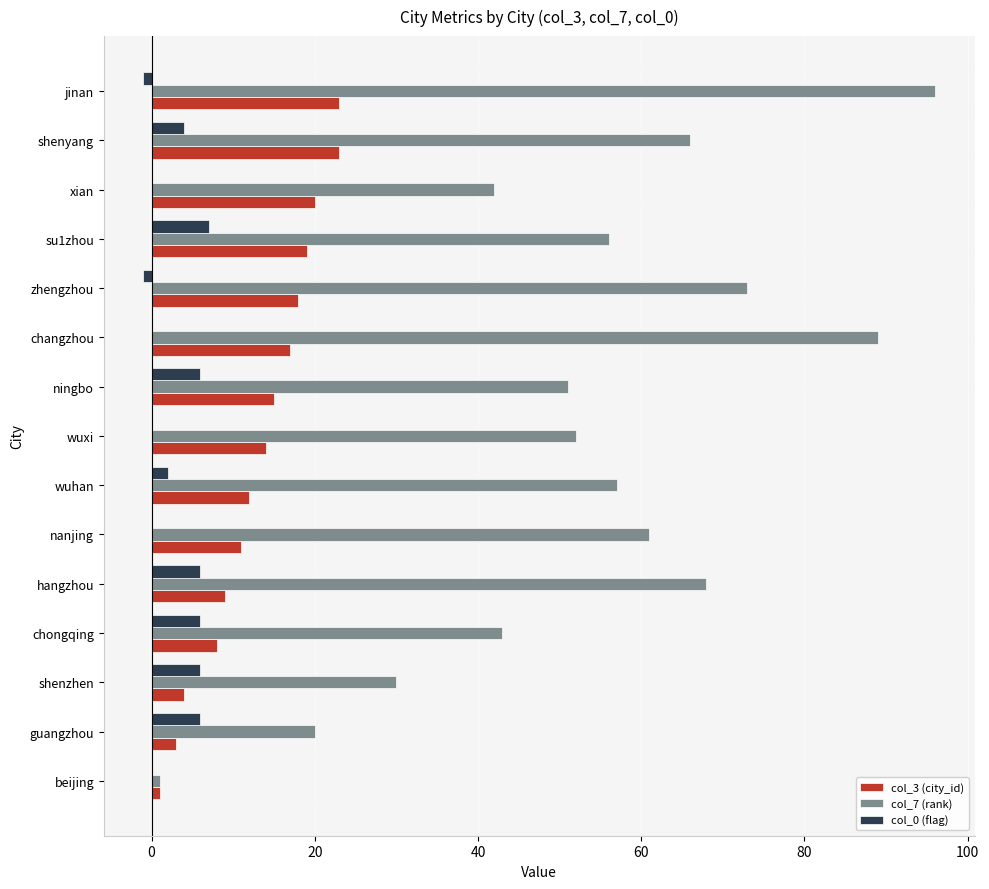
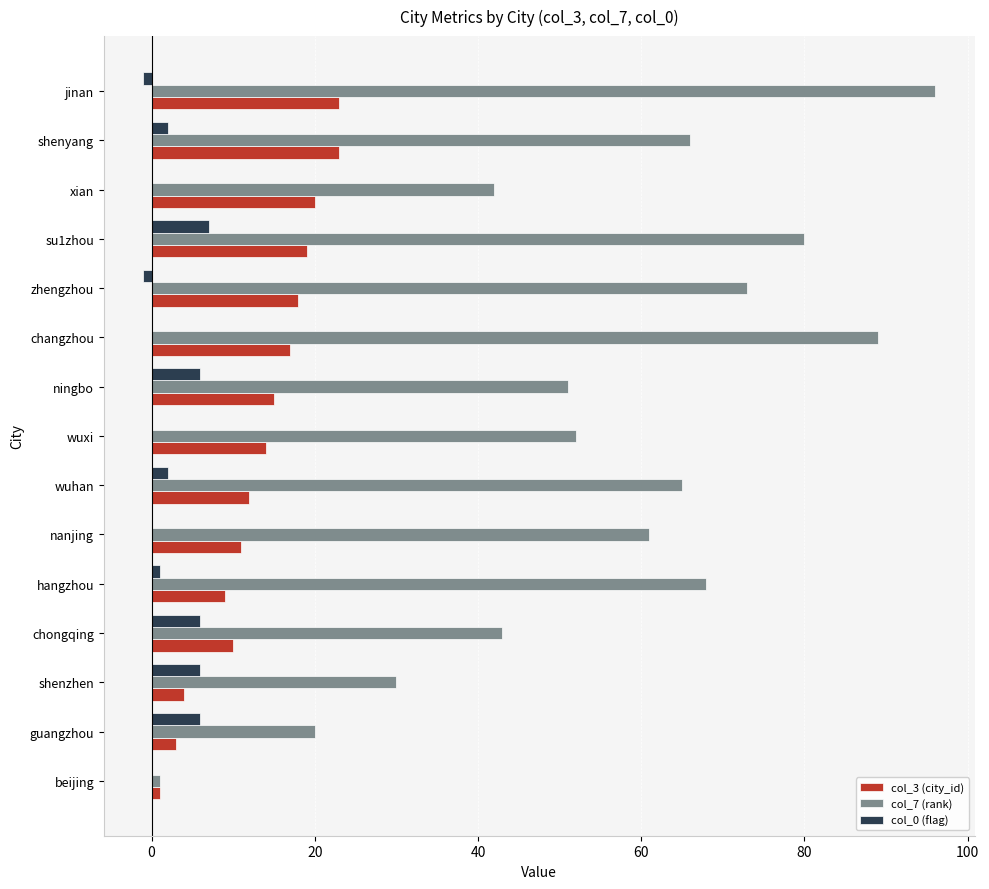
col_0 (flag), shenyang: 4 -> 2
col_7 (rank), su1zhou: 56 -> 80
col_7 (rank), wuhan: 57 -> 65
col_0 (flag), hangzhou: 6 -> 1
col_3 (city_id), chongqing: 8 -> 10
